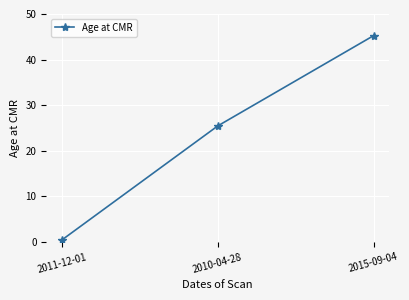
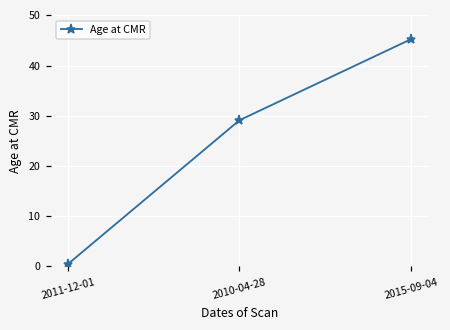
2010-04-28: 25 -> 29
